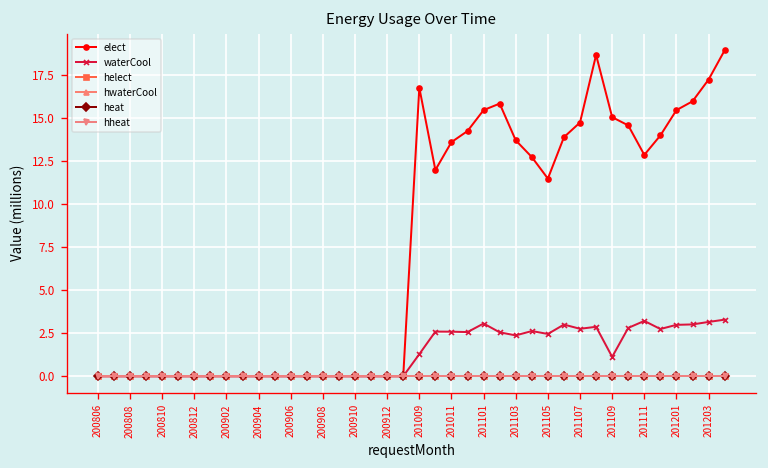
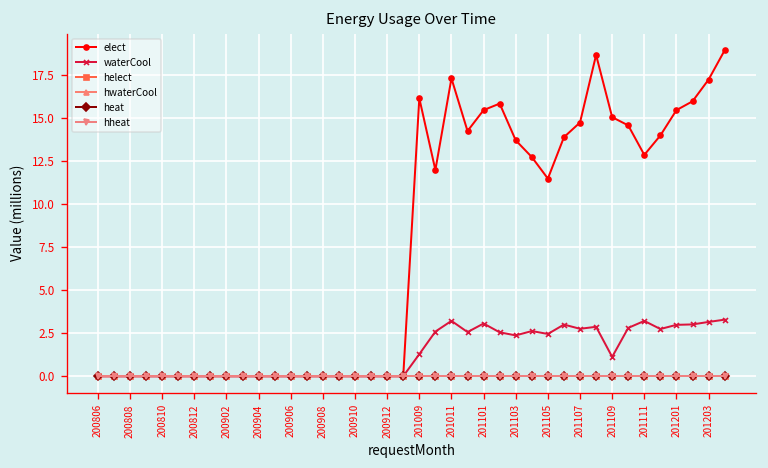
elect, 201009: 16.8 -> 16.2
elect, 201011: 13.6 -> 17.3
waterCool, 201011: 2.6 -> 3.2
